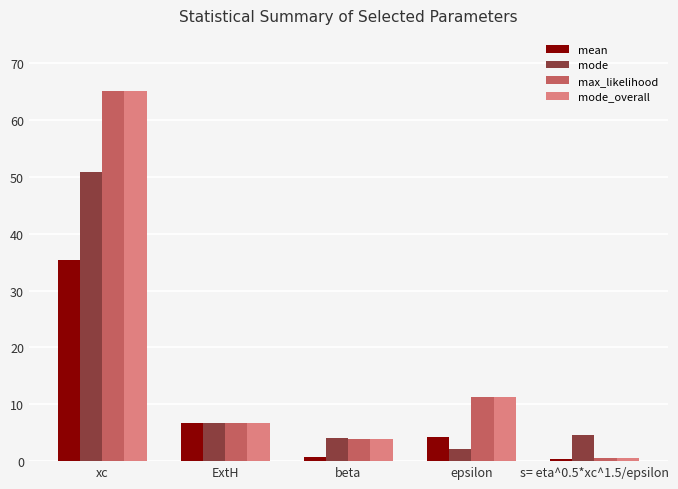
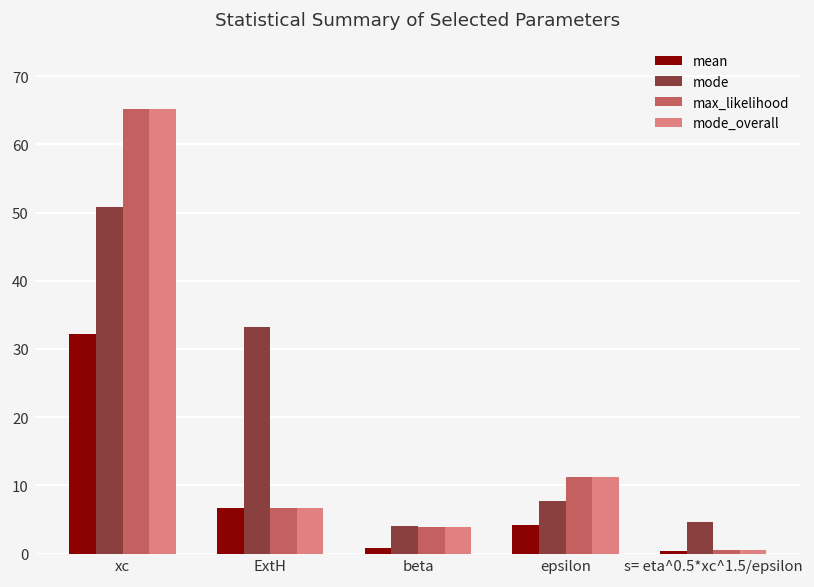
mean, xc: 35 -> 32
mode, ExtH: 7 -> 33
mode, epsilon: 2 -> 8
